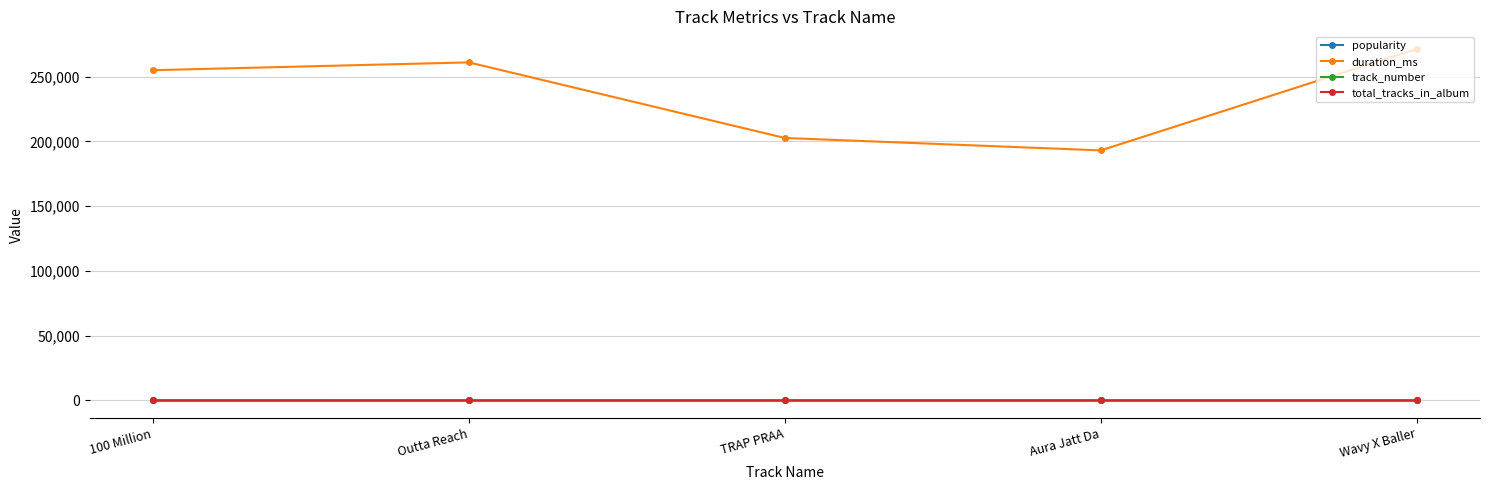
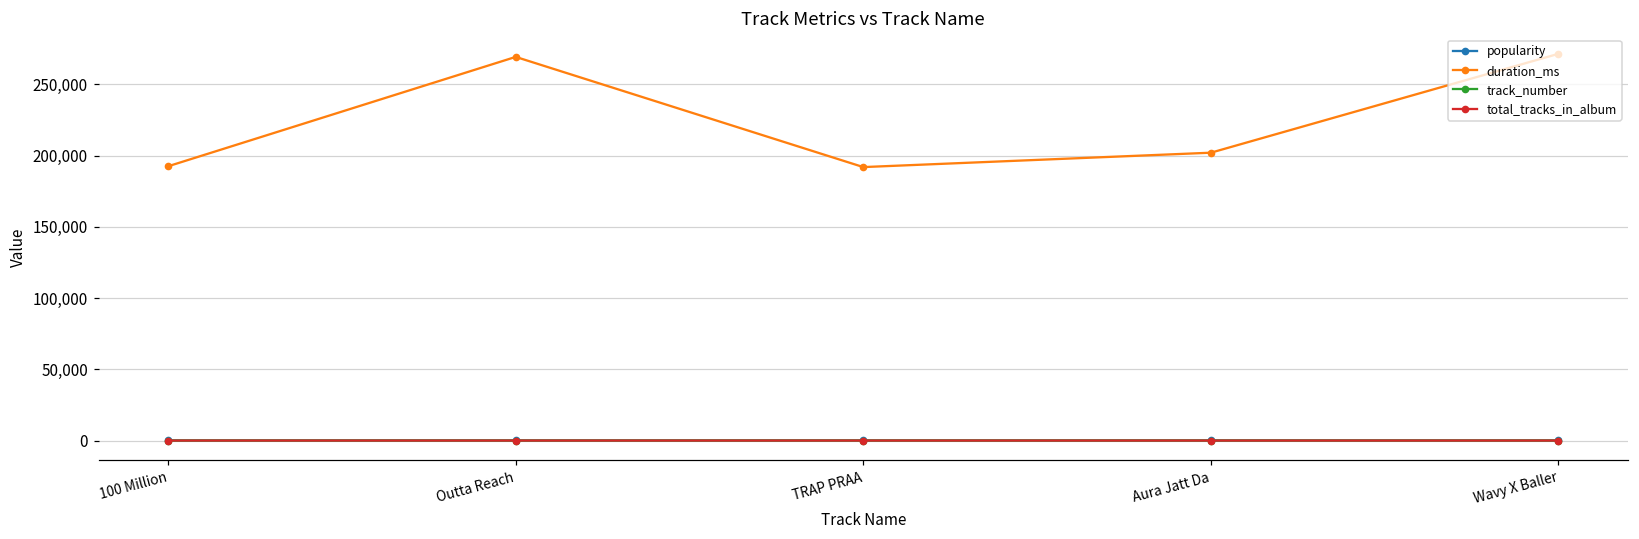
duration_ms, 100 Million: 255,000 -> 192,000
duration_ms, Outta Reach: 261,000 -> 269,000
duration_ms, TRAP PRAA: 203,000 -> 192,000
duration_ms, Aura Jatt Da: 193,000 -> 202,000
